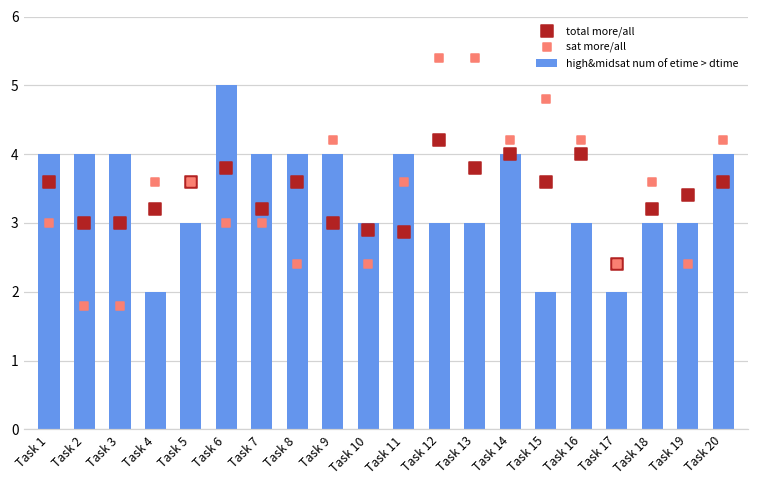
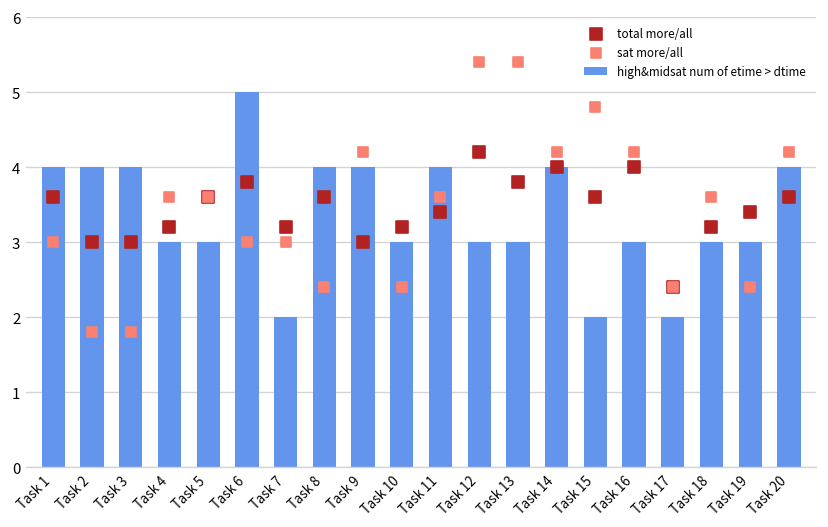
high&midsat num of etime > dtime, Task 4: 2 -> 3
high&midsat num of etime > dtime, Task 7: 4 -> 2
total more/all, Task 10: 2.9 -> 3.2
total more/all, Task 11: 2.9 -> 3.4
